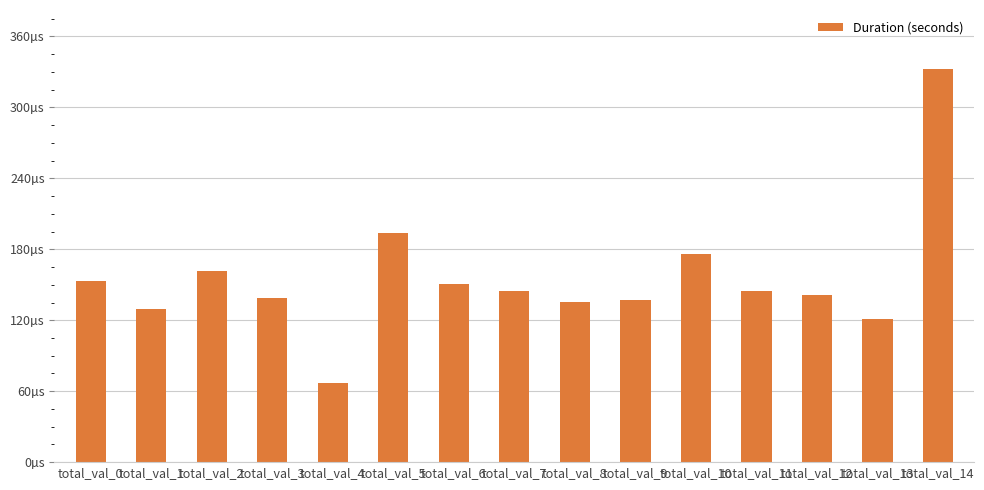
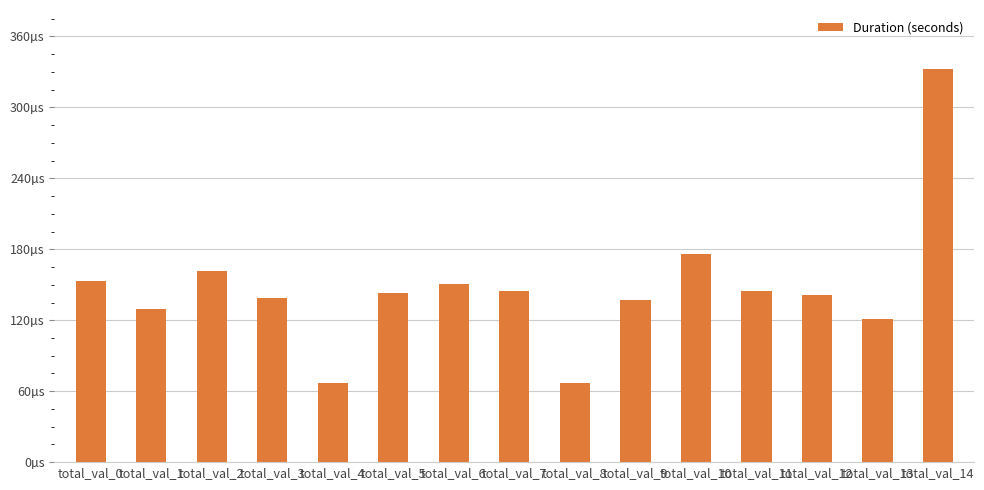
total_val_5: 194µs -> 143µs
total_val_8: 135µs -> 67µs
